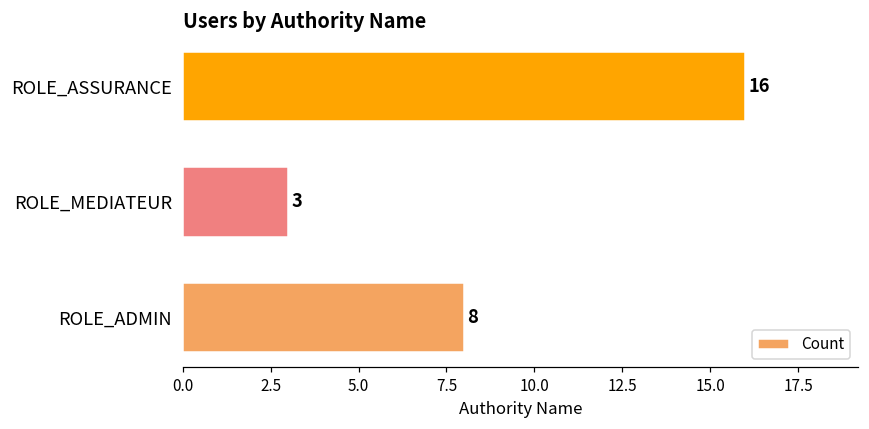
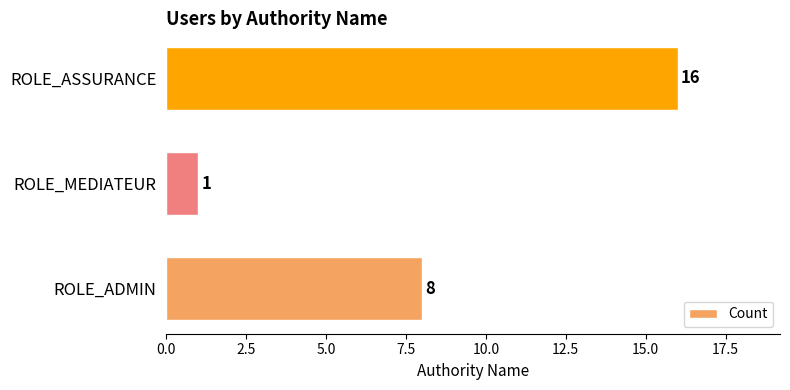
ROLE_MEDIATEUR: 3 -> 1
